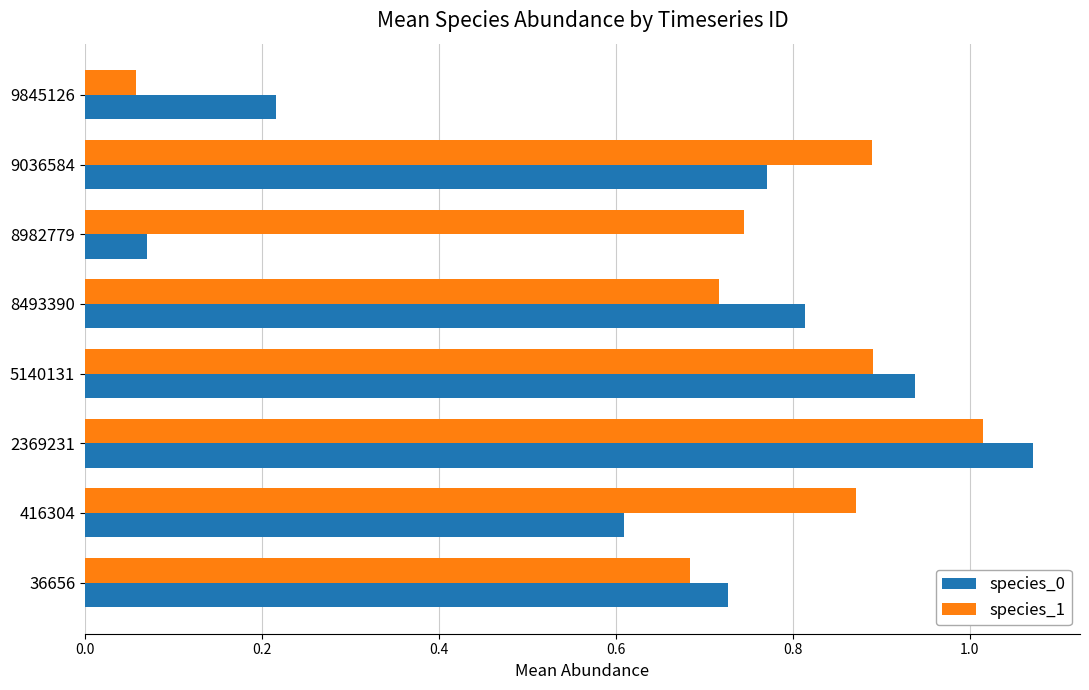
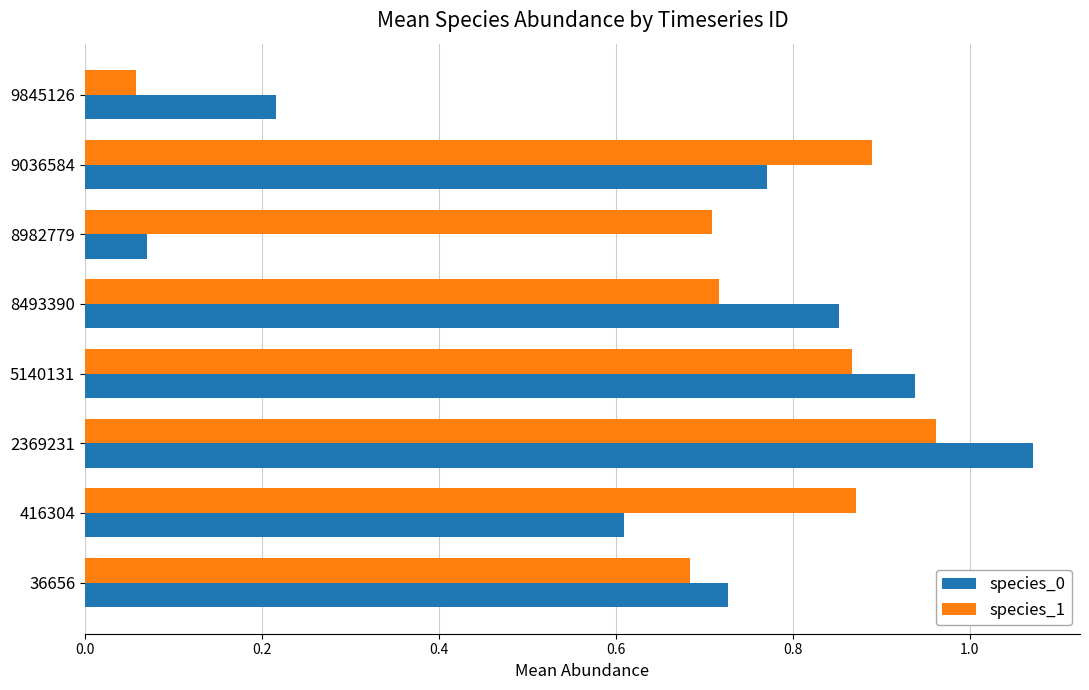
species_1, 8982779: 0.74 -> 0.71
species_0, 8493390: 0.81 -> 0.85
species_1, 5140131: 0.89 -> 0.87
species_1, 2369231: 1.01 -> 0.96
